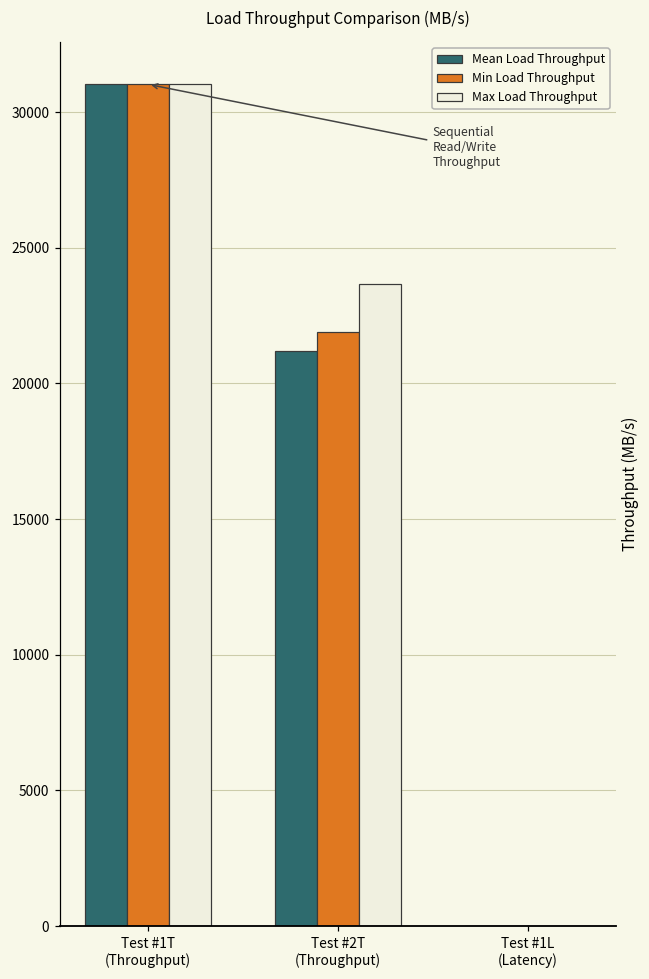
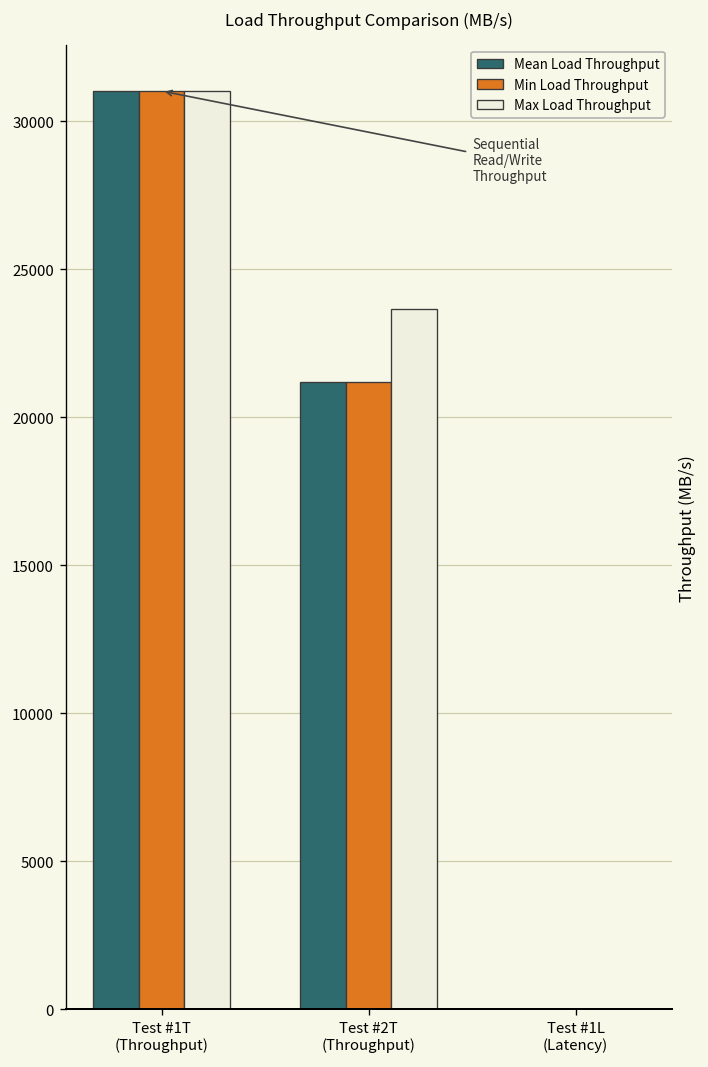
Min Load Throughput, Test #2T (Throughput): 21900 -> 21200
